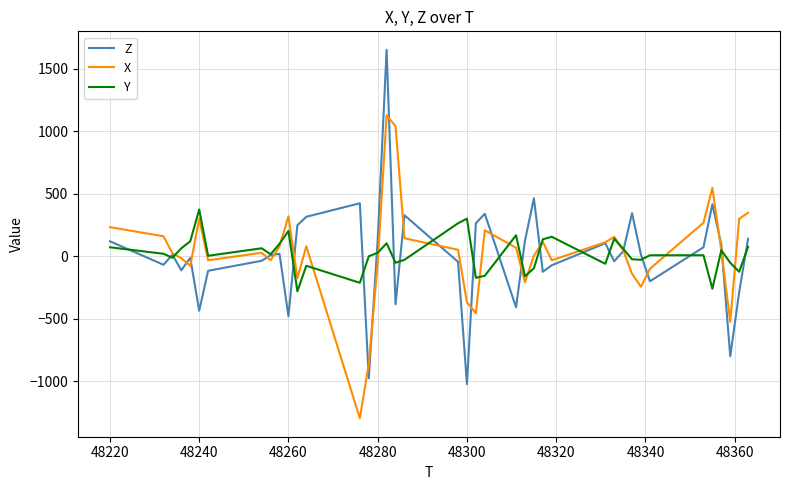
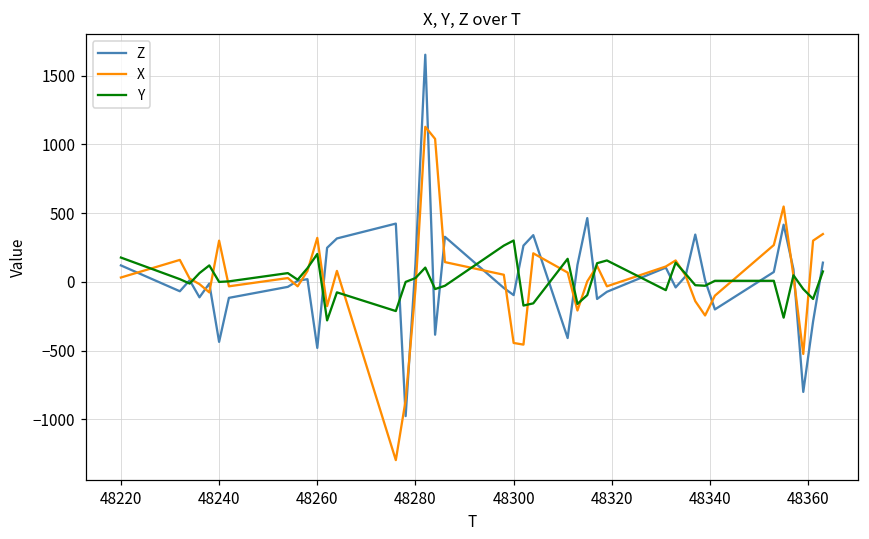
X, 48220: 230 -> 30
Y, 48220: 70 -> 180
Y, 48240: 370 -> 0
Z, 48300: -1020 -> -100
X, 48300: -370 -> -440
